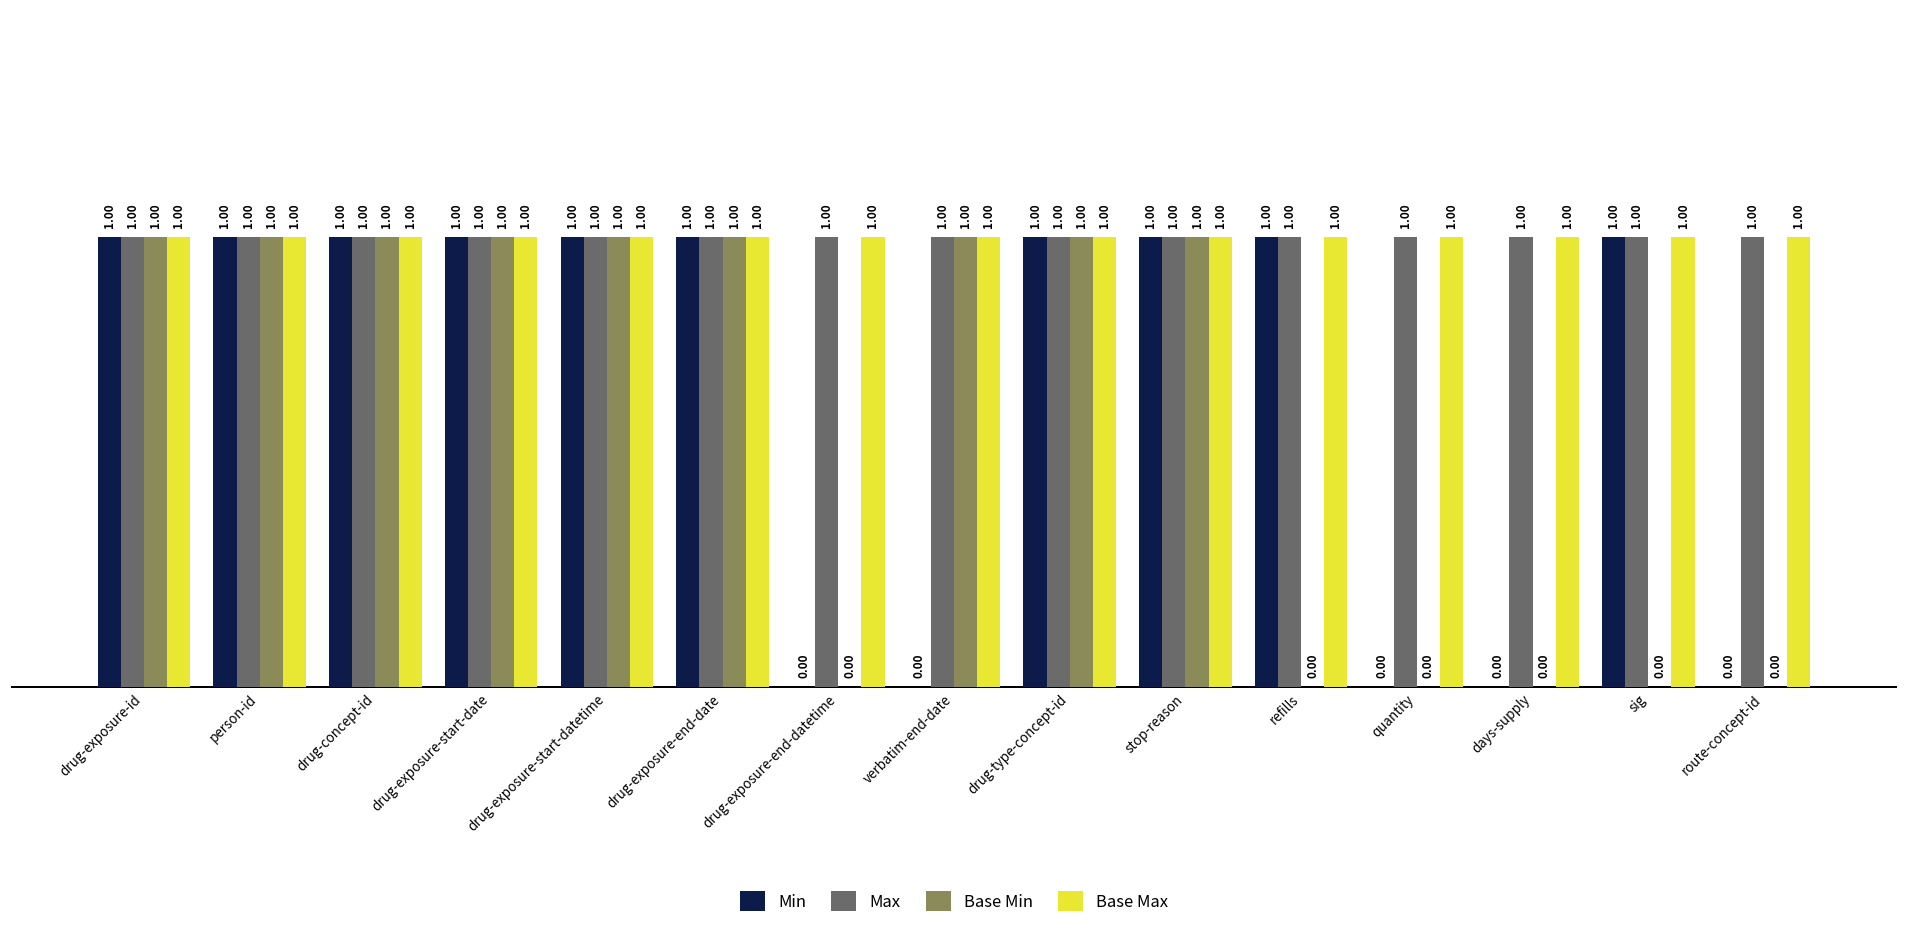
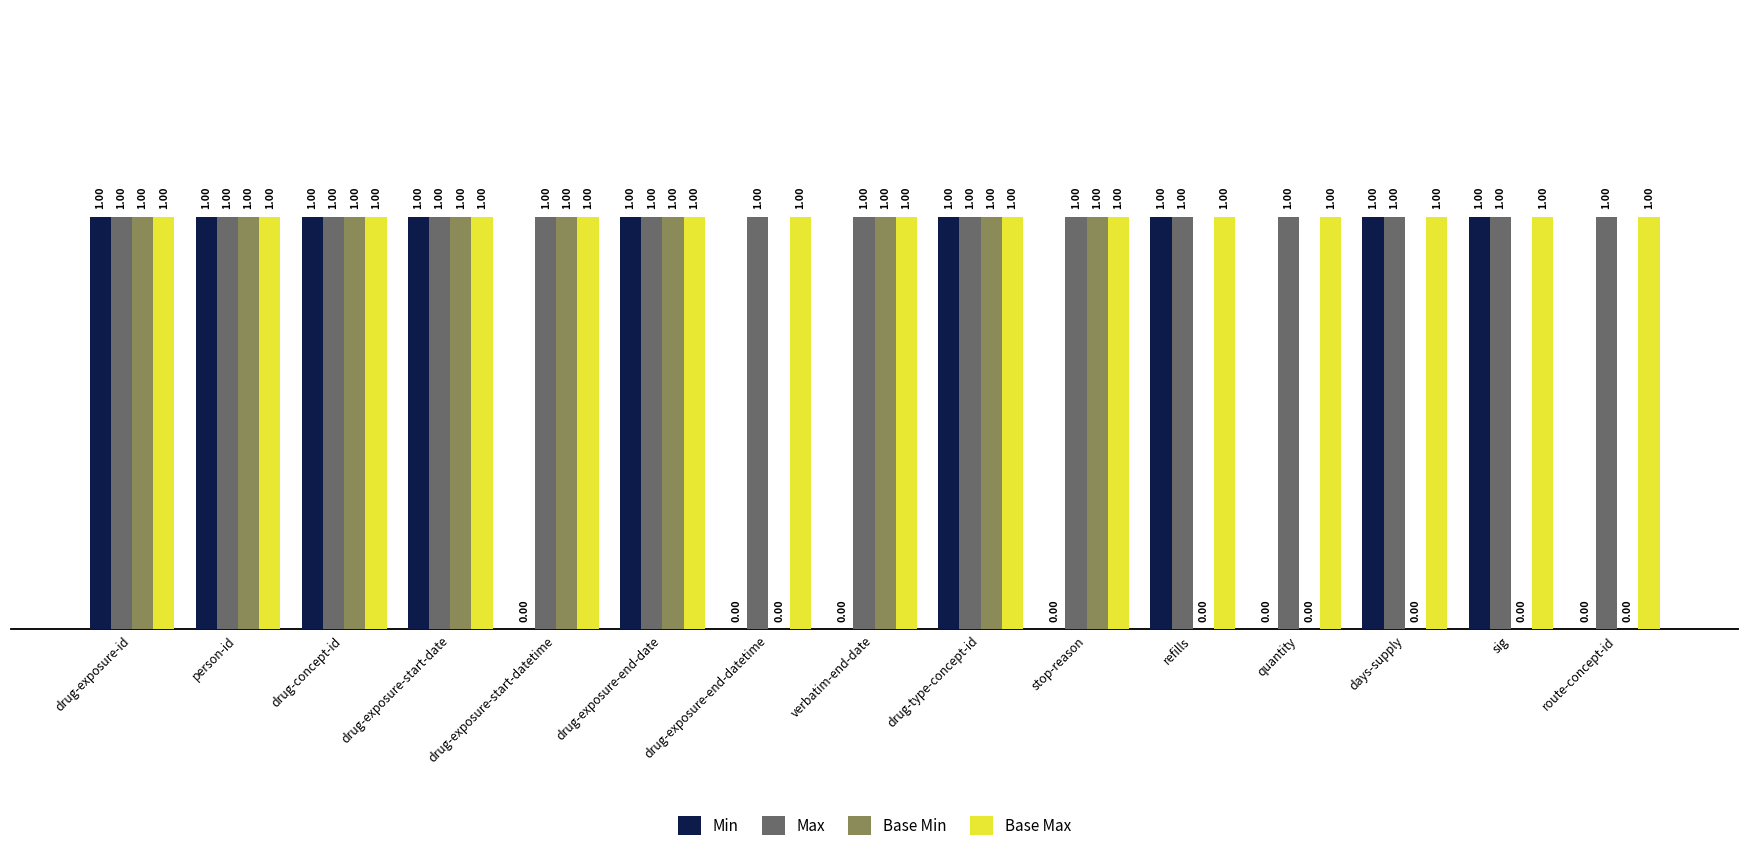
Min, drug-exposure-start-datetime: 1.00 -> 0.00
Min, stop-reason: 1.00 -> 0.00
Min, days-supply: 0.00 -> 1.00
